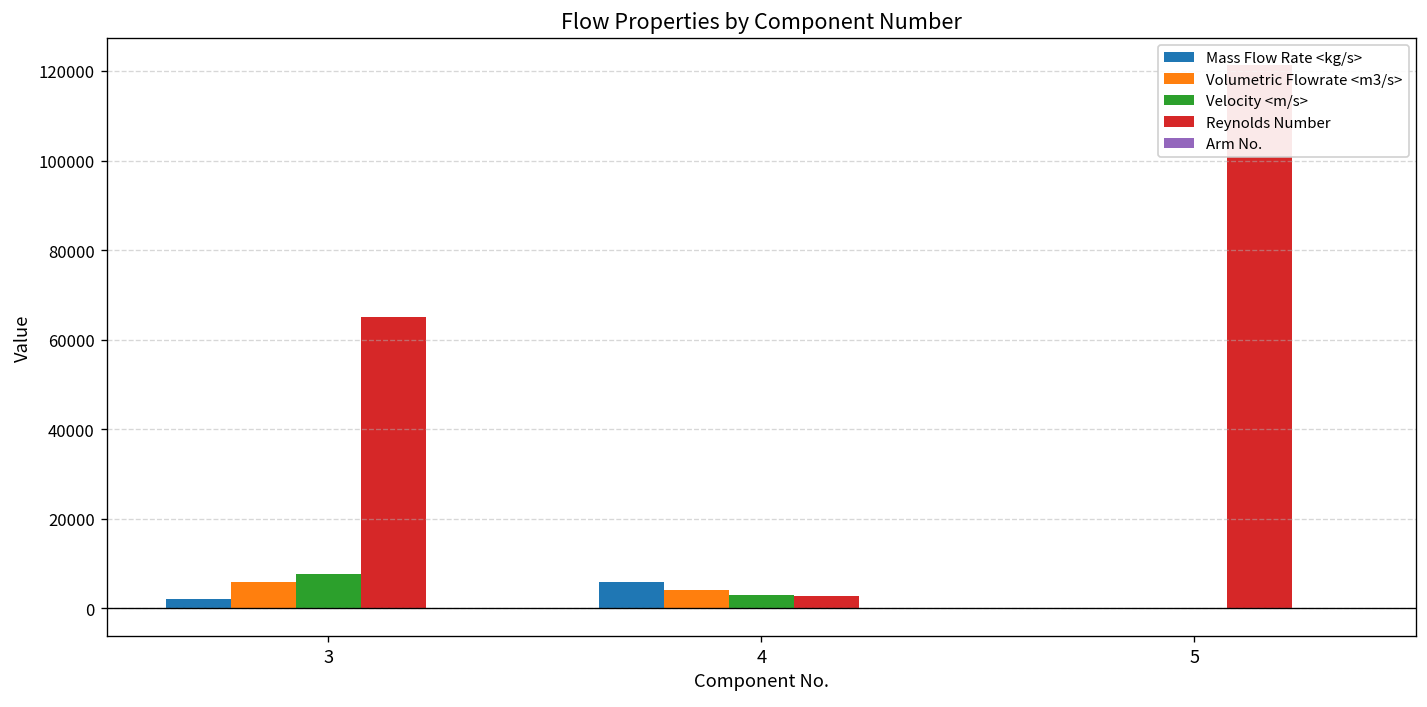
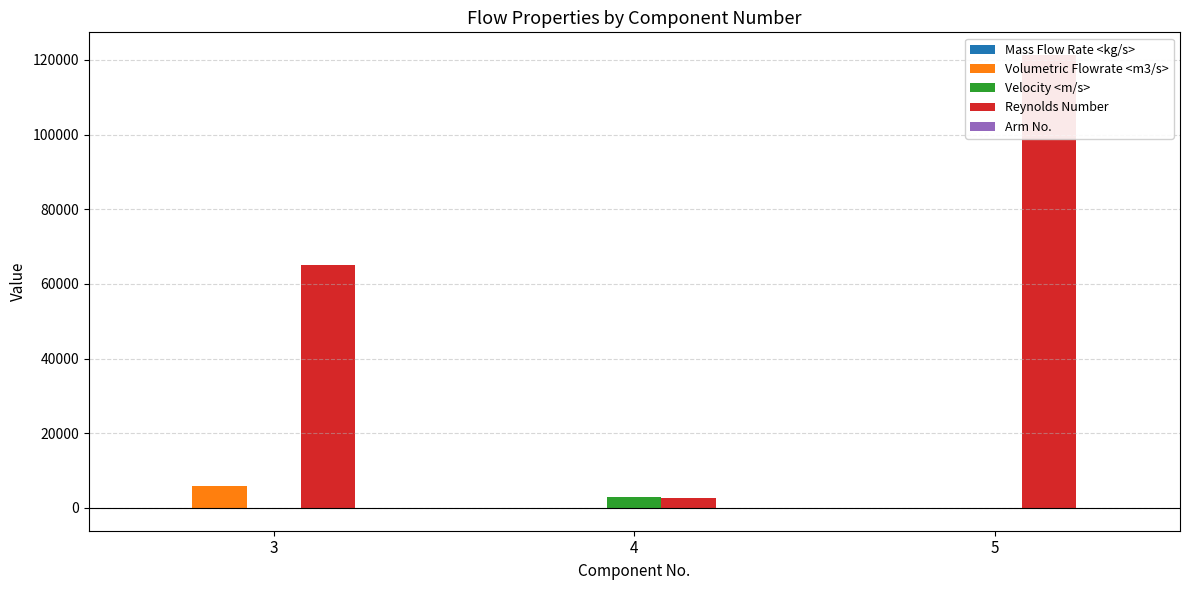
Mass Flow Rate <kg/s>, 3: 2000 -> 0
Velocity <m/s>, 3: 8000 -> 0
Mass Flow Rate <kg/s>, 4: 6000 -> 0
Volumetric Flowrate <m3/s>, 4: 4000 -> 0
